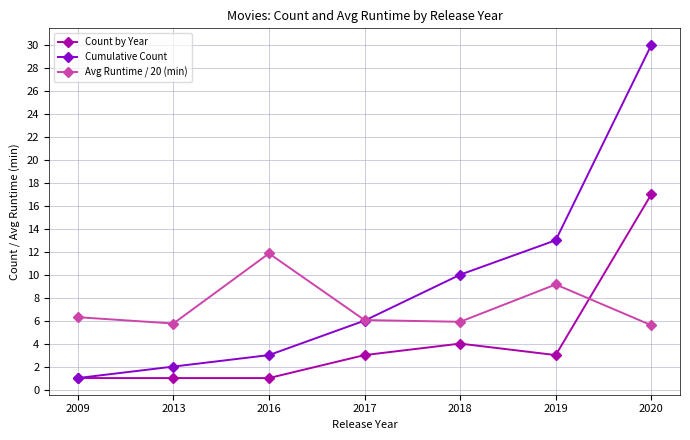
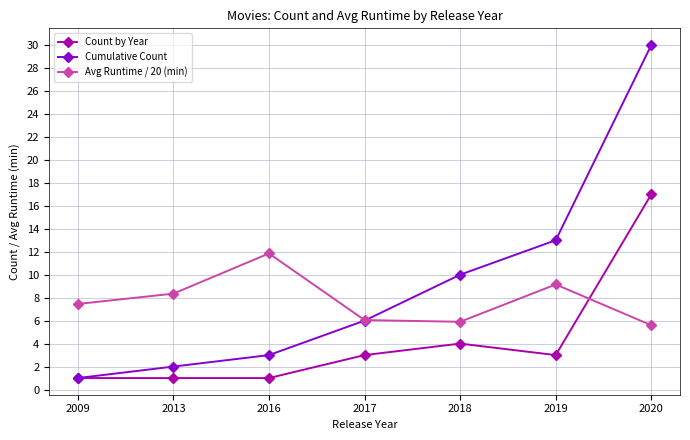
Avg Runtime / 20 (min), 2009: 6.3 -> 7.5
Avg Runtime / 20 (min), 2013: 5.8 -> 8.4
